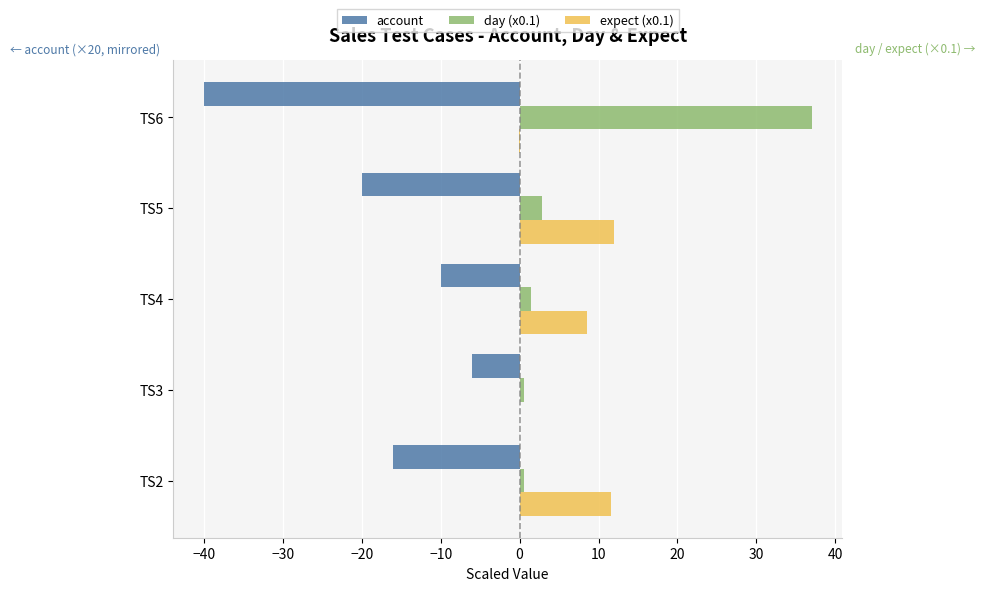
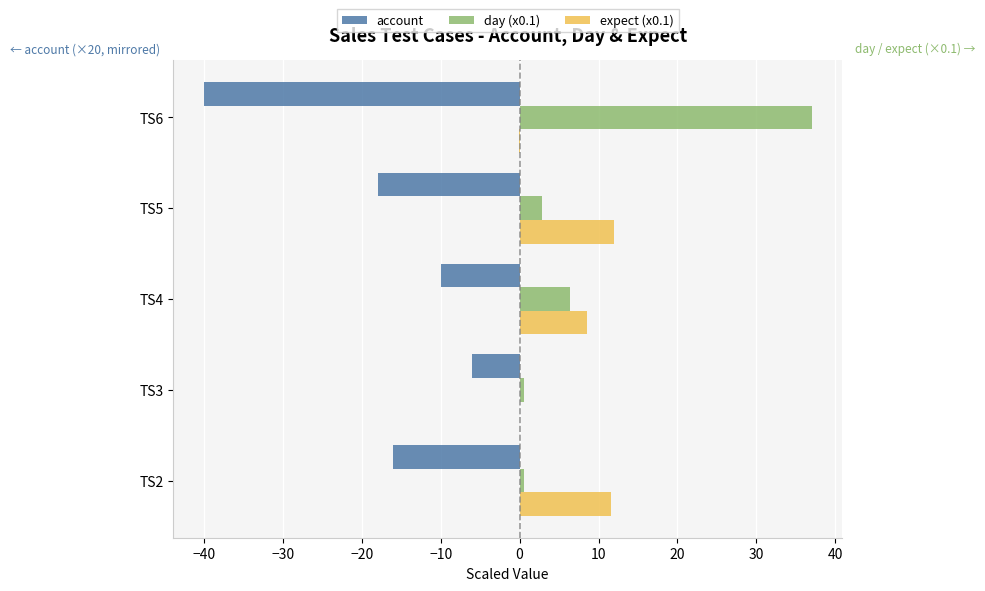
account, TS5: -20 -> -18
day (x0.1), TS4: 1 -> 6
